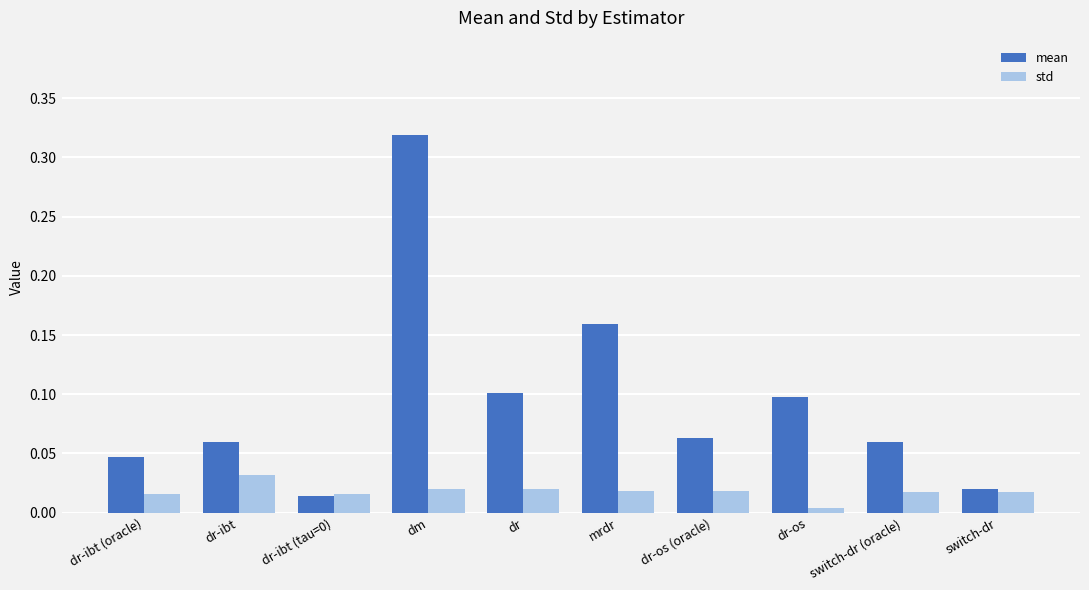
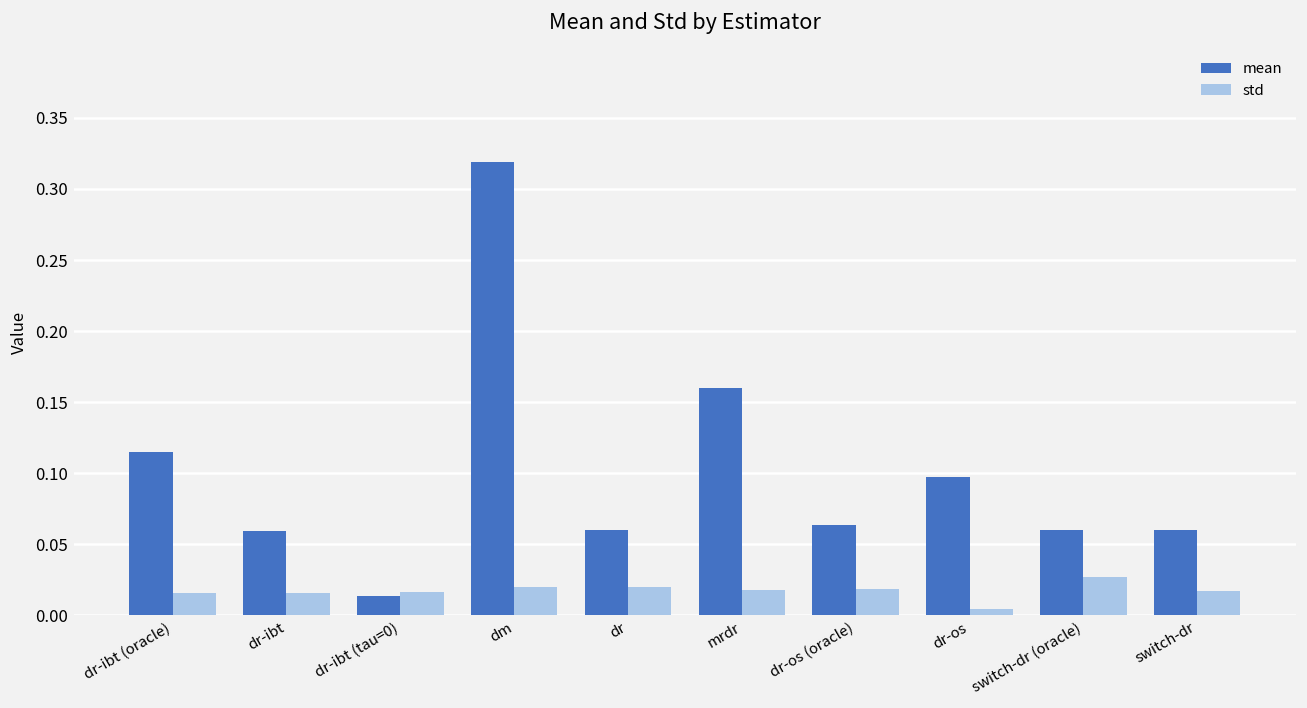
mean, dr-ibt (oracle): 0.047 -> 0.115
std, dr-ibt: 0.032 -> 0.016
mean, dr: 0.101 -> 0.060
std, switch-dr (oracle): 0.017 -> 0.027
mean, switch-dr: 0.020 -> 0.060
